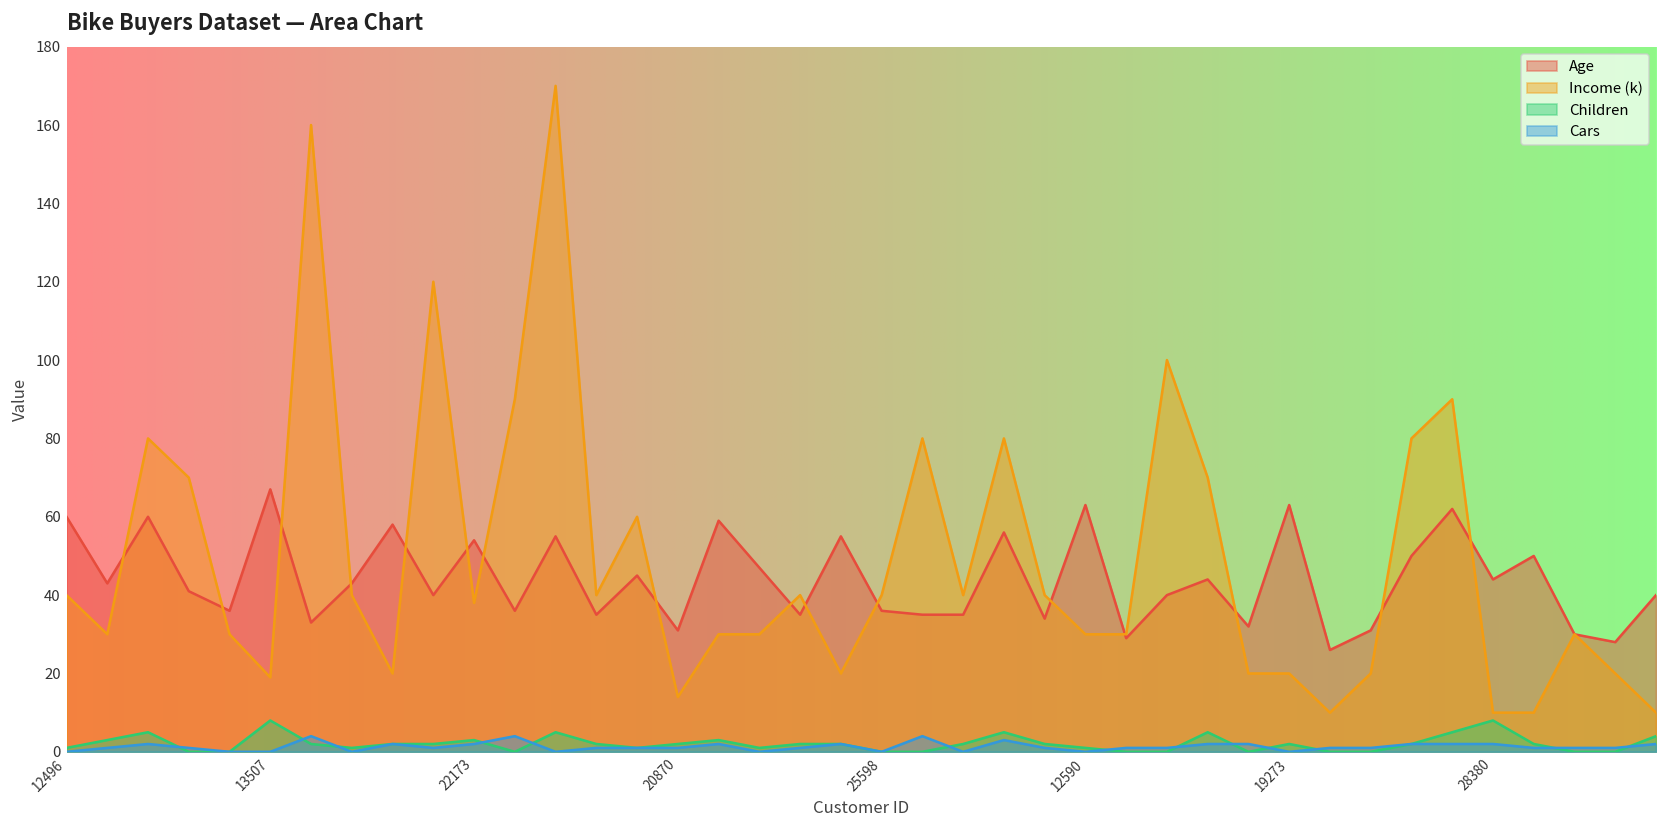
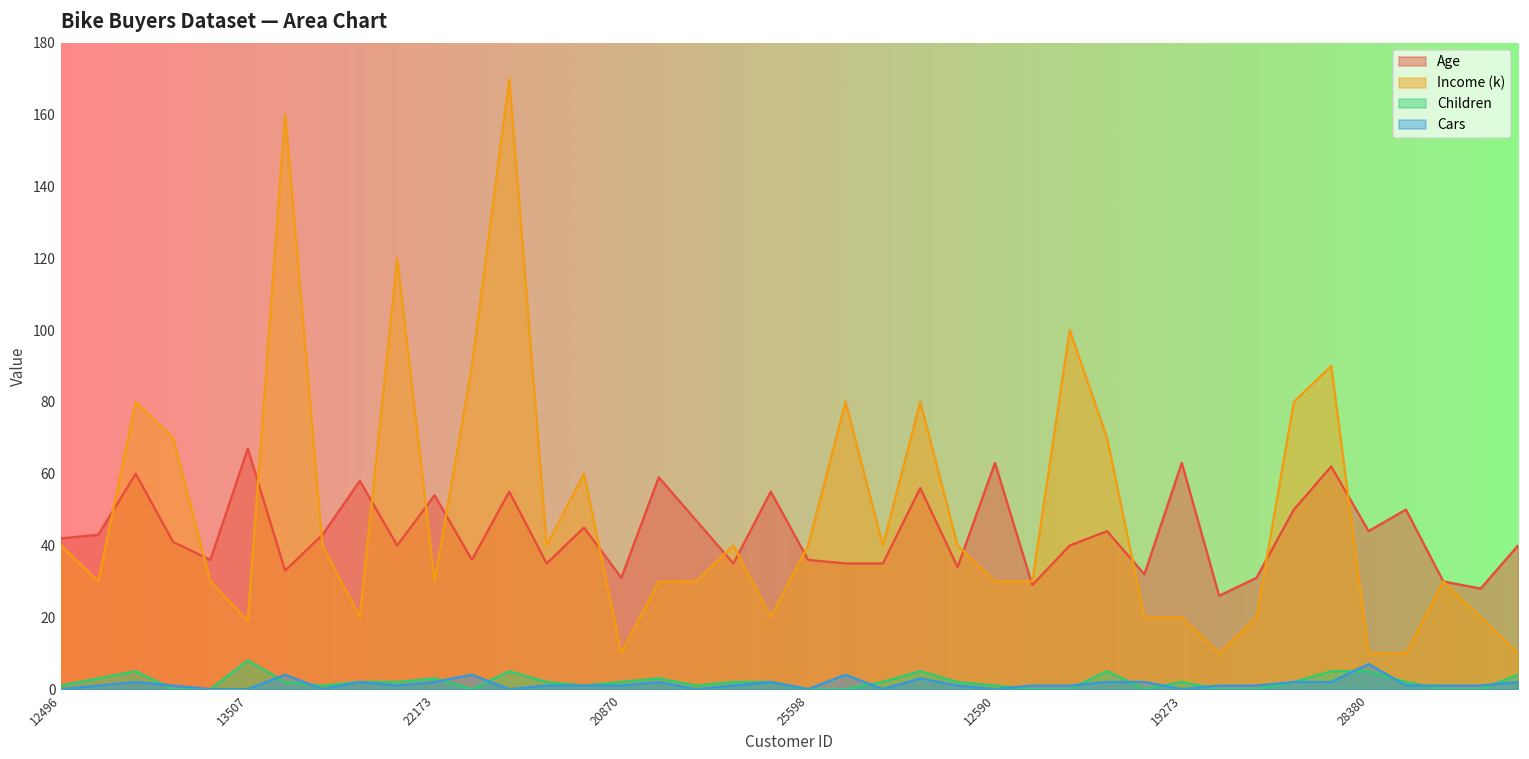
Age, 12496: 60 -> 42
Income (k), 22173: 38 -> 30
Income (k), 20870: 14 -> 10
Children, 28380: 8 -> 5
Cars, 28380: 2 -> 7
